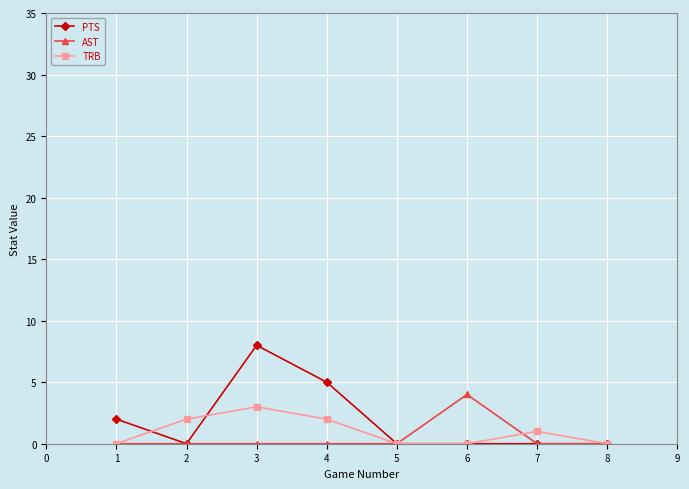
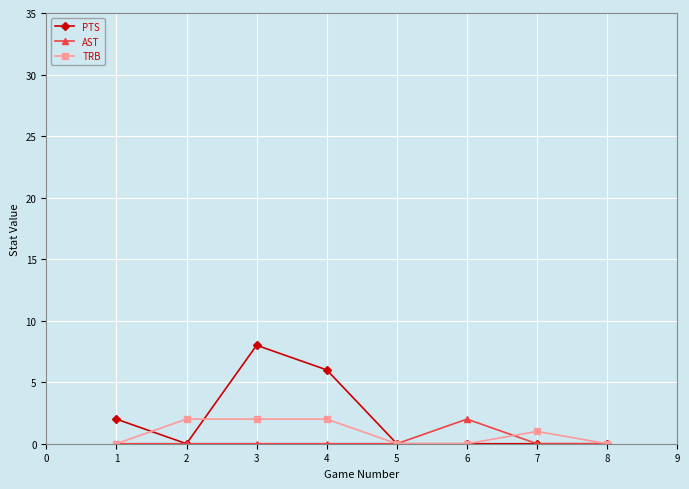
TRB, 3: 3 -> 2
PTS, 4: 5 -> 6
AST, 6: 4 -> 2
